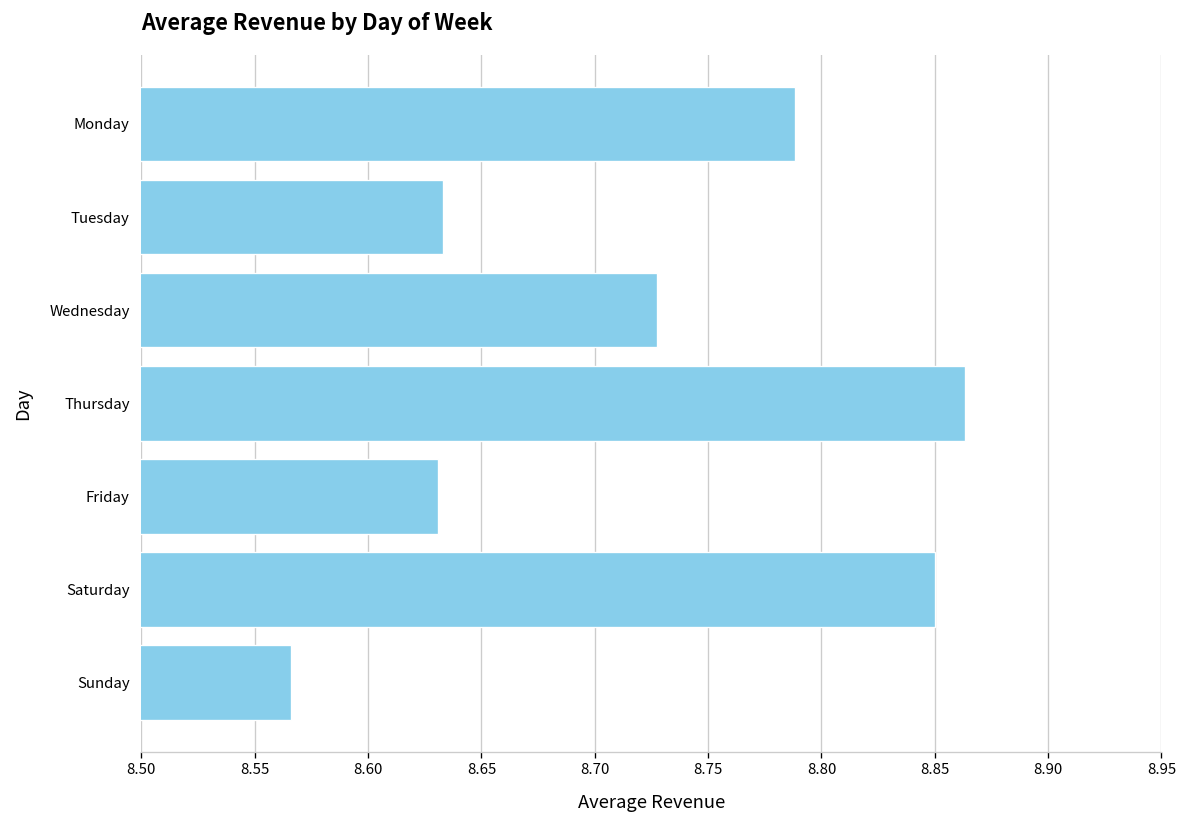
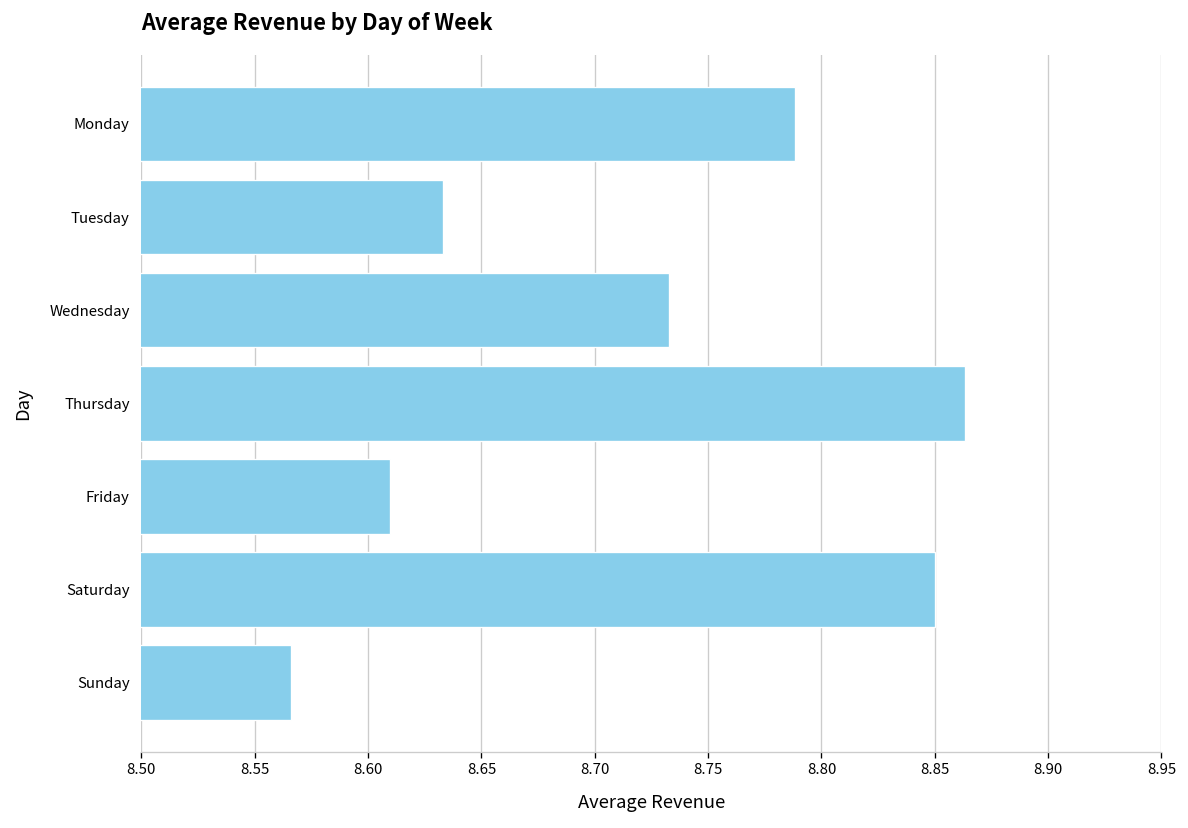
Wednesday: 8.728 -> 8.733
Friday: 8.631 -> 8.610
